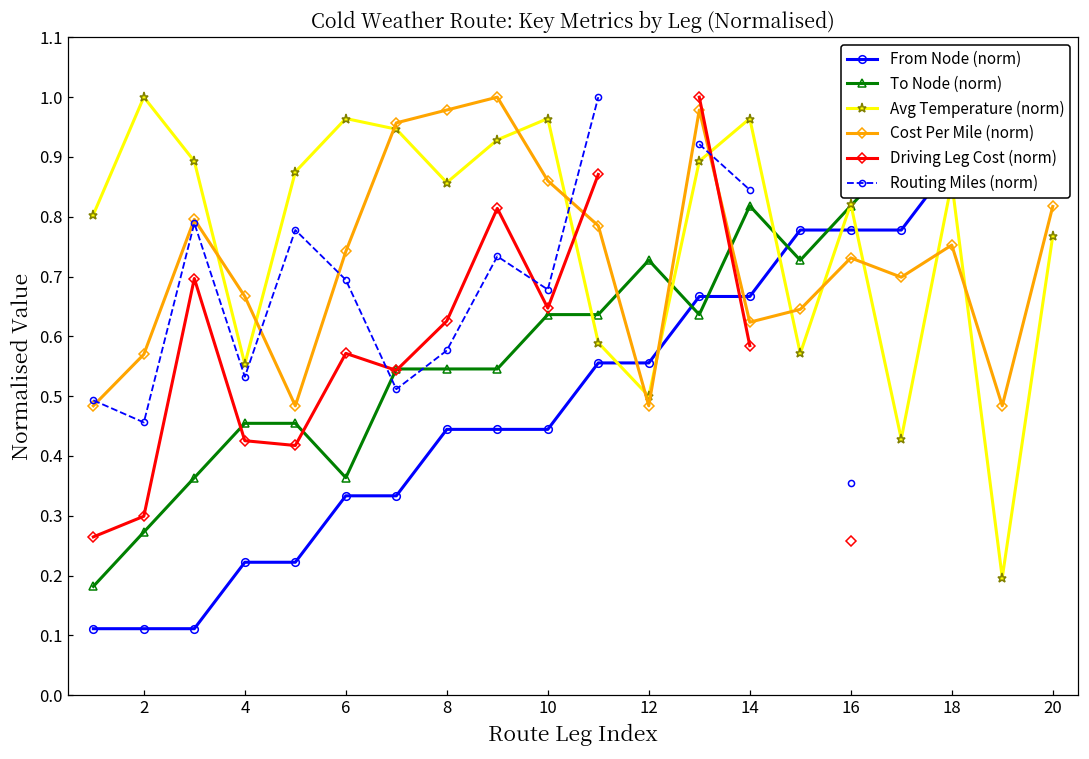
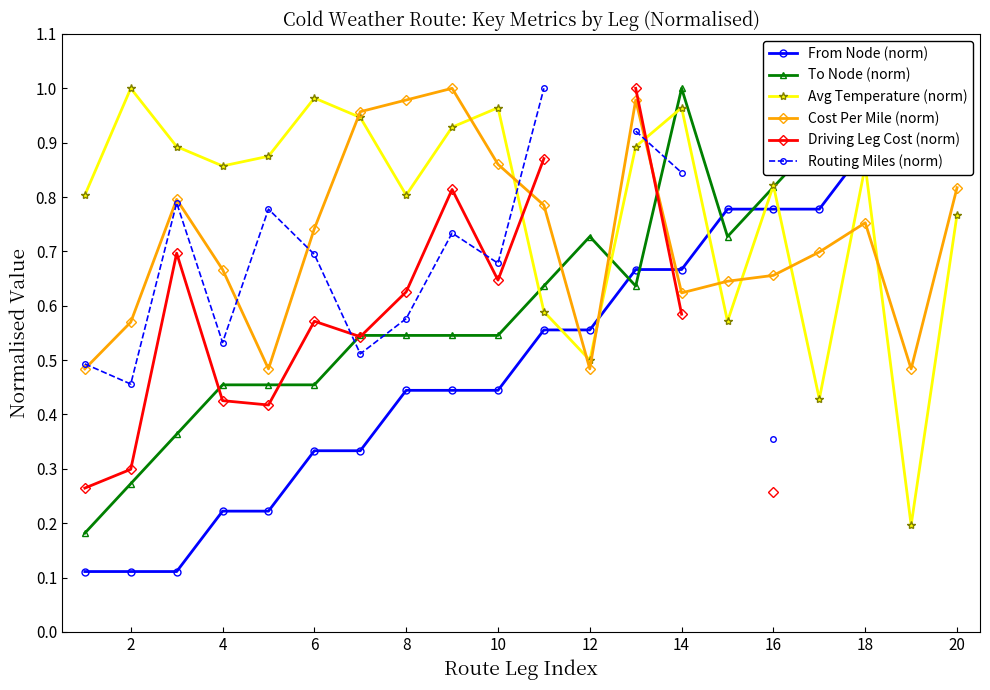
Avg Temperature (norm), 4: 0.55 -> 0.86
To Node (norm), 6: 0.36 -> 0.45
Avg Temperature (norm), 6: 0.96 -> 0.98
Avg Temperature (norm), 8: 0.86 -> 0.80
To Node (norm), 10: 0.64 -> 0.55
To Node (norm), 14: 0.82 -> 1.00
Cost Per Mile (norm), 16: 0.73 -> 0.66
